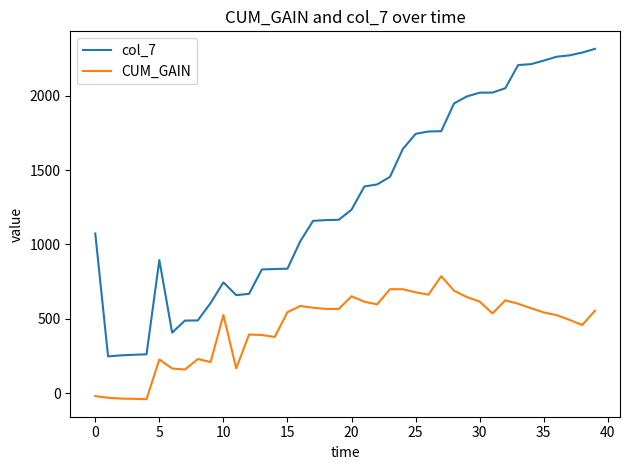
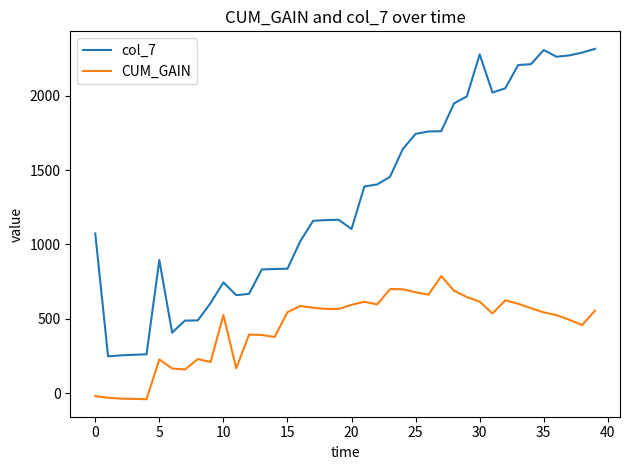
col_7, 20: 1230 -> 1100
CUM_GAIN, 20: 650 -> 590
col_7, 30: 2020 -> 2280
col_7, 35: 2240 -> 2310
